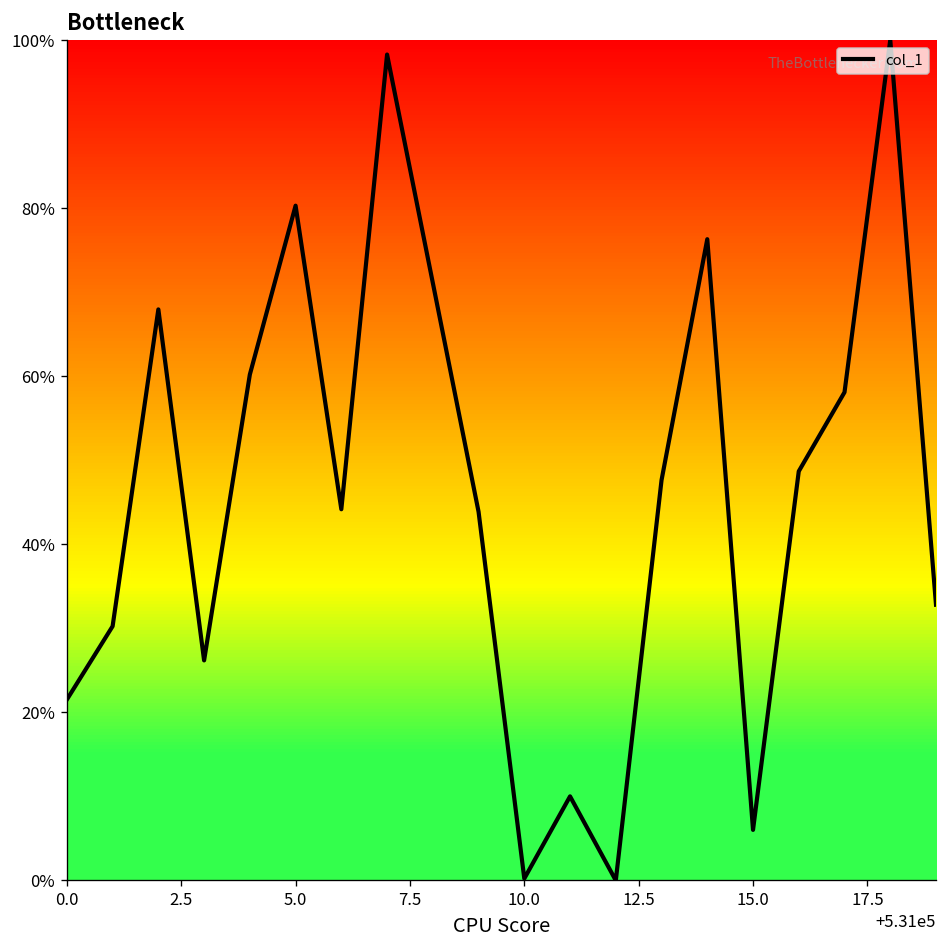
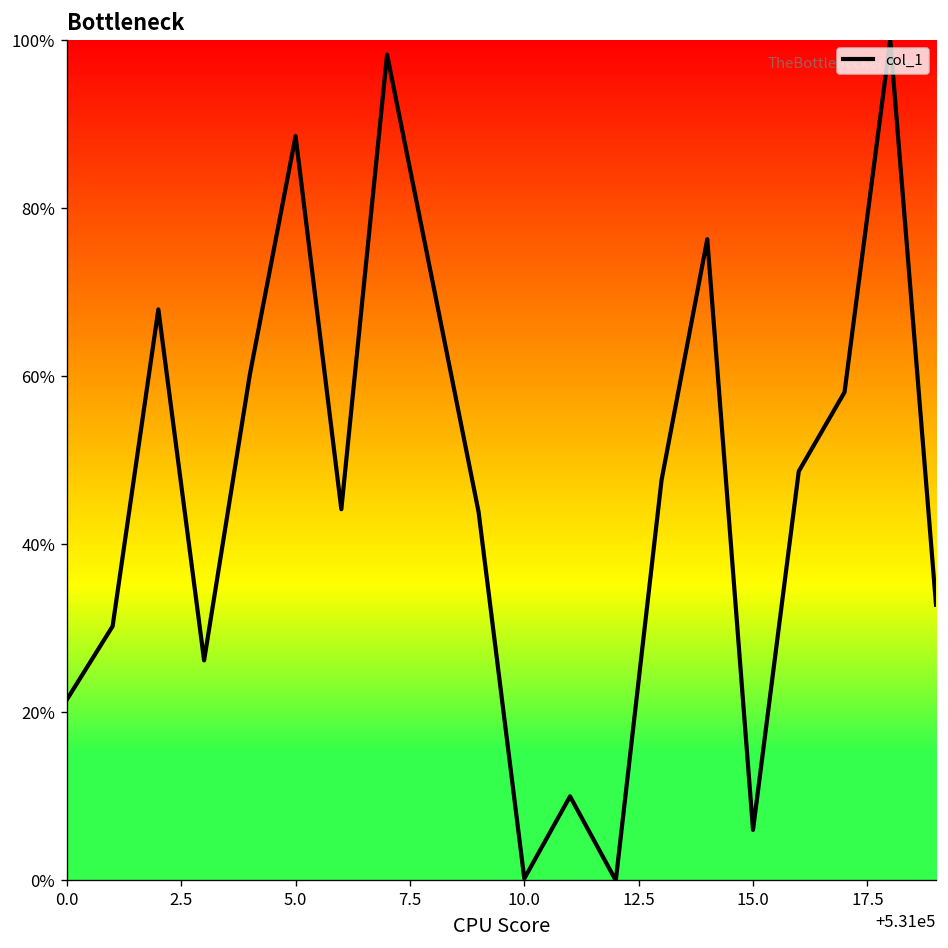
5.0: 80% -> 89%
